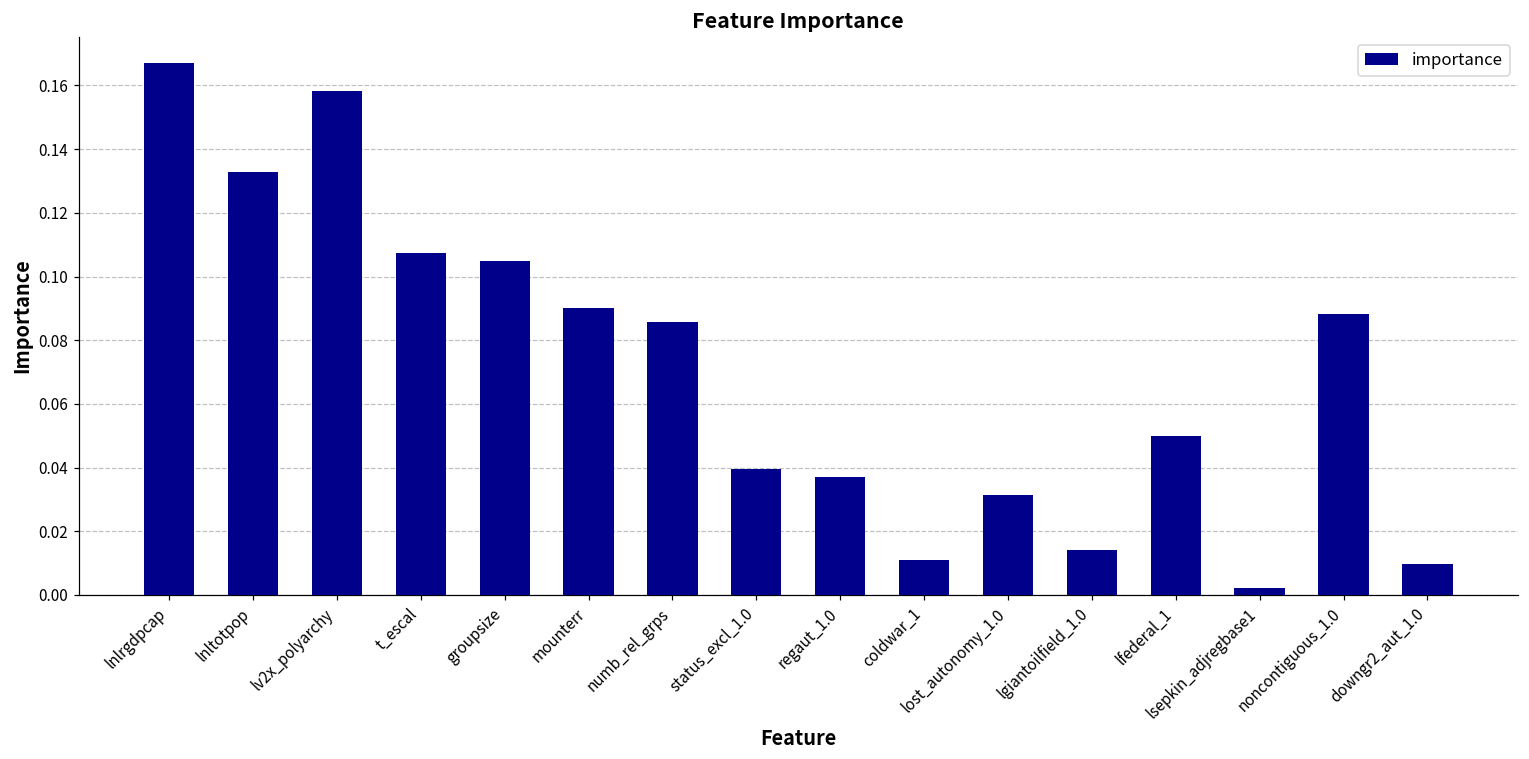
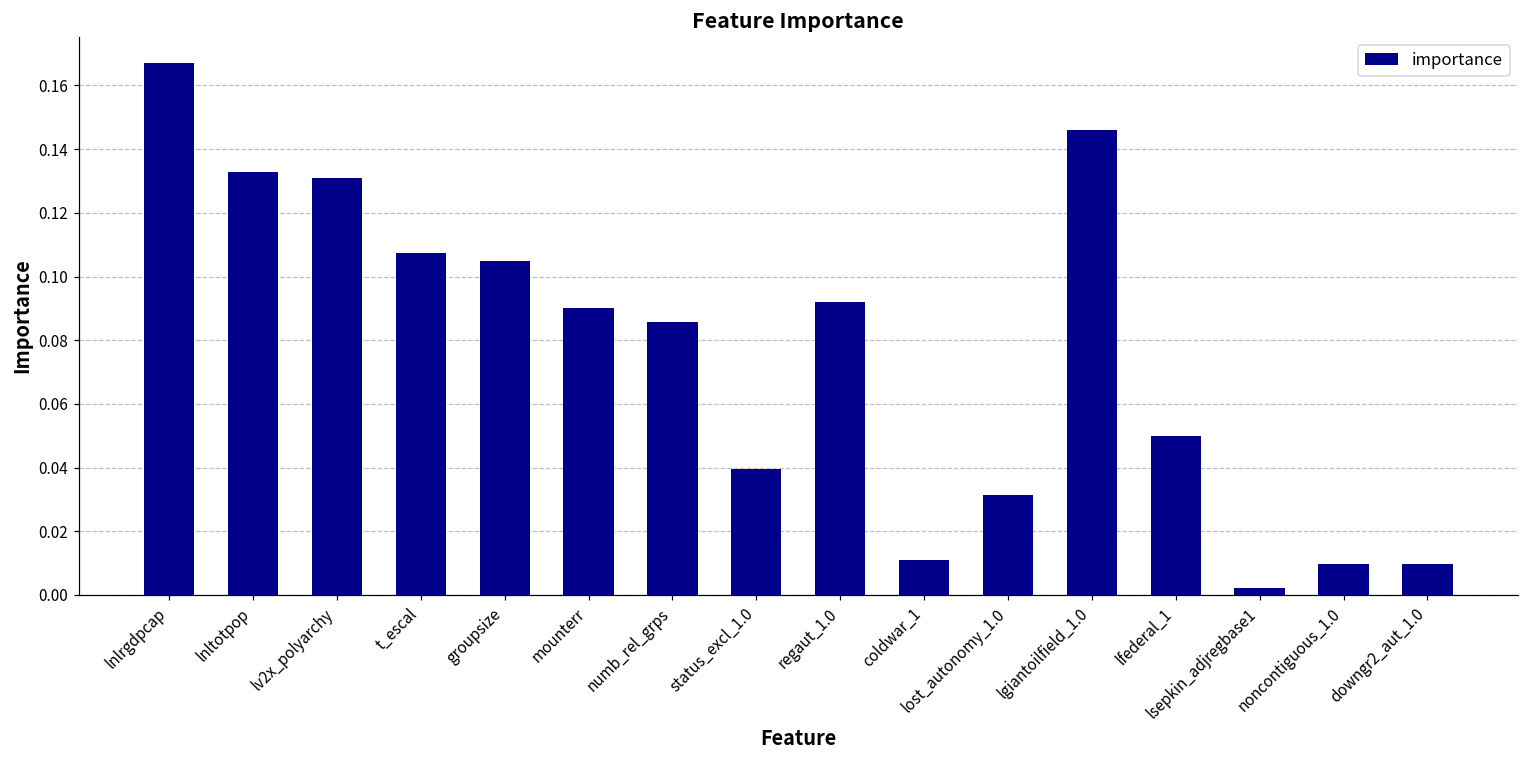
lv2x_polyarchy: 0.158 -> 0.131
regaut_1.0: 0.037 -> 0.092
lgiantoilfield_1.0: 0.014 -> 0.146
noncontiguous_1.0: 0.088 -> 0.010
